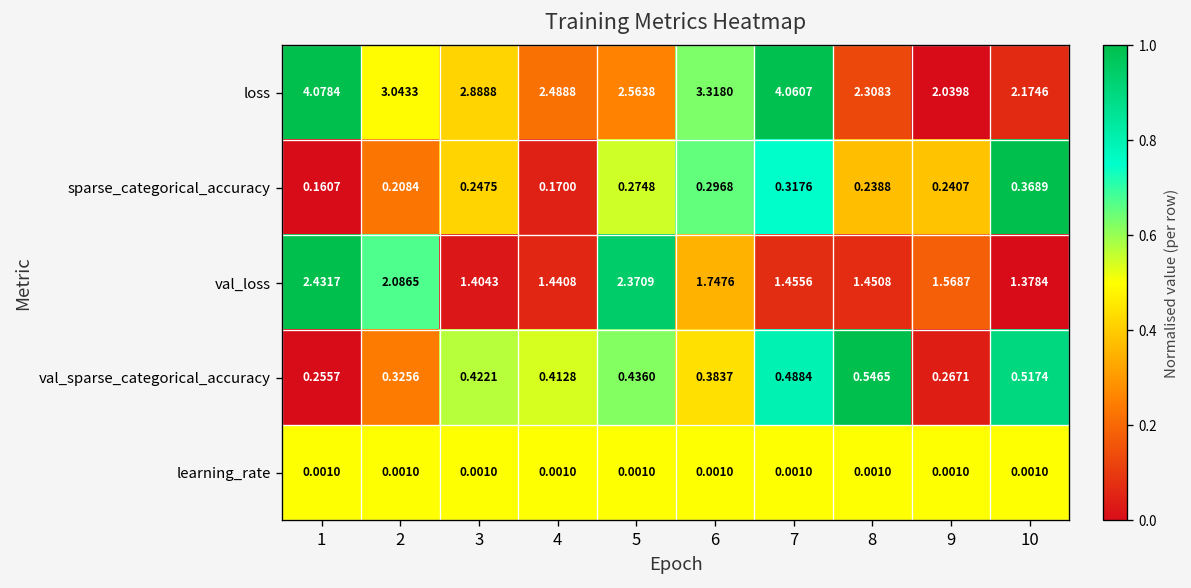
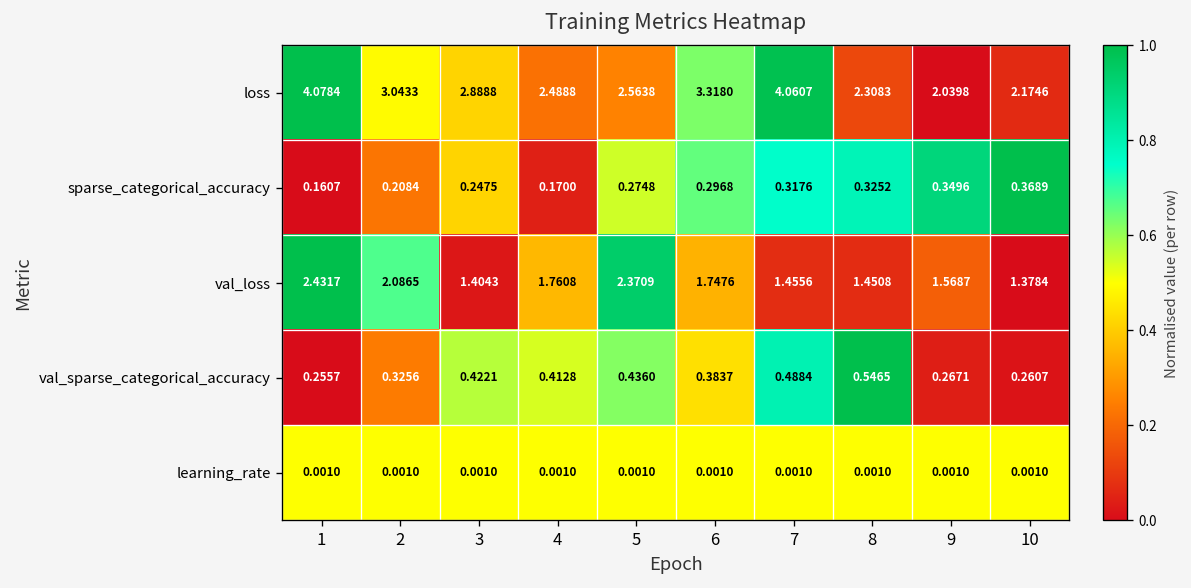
sparse_categorical_accuracy, 8: 0.2388 -> 0.3252
sparse_categorical_accuracy, 9: 0.2407 -> 0.3496
val_loss, 4: 1.4408 -> 1.7608
val_sparse_categorical_accuracy, 10: 0.5174 -> 0.2607
